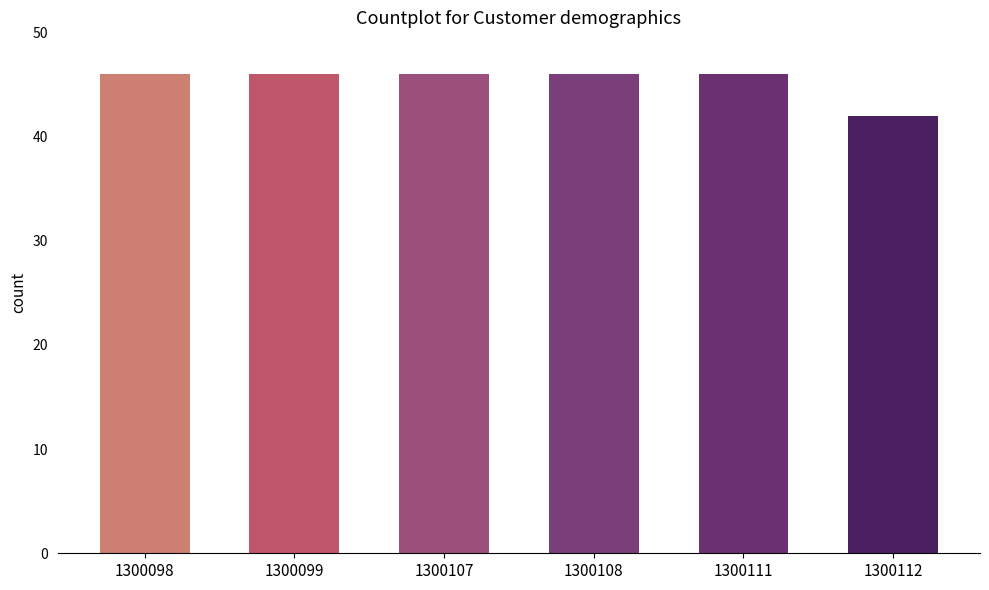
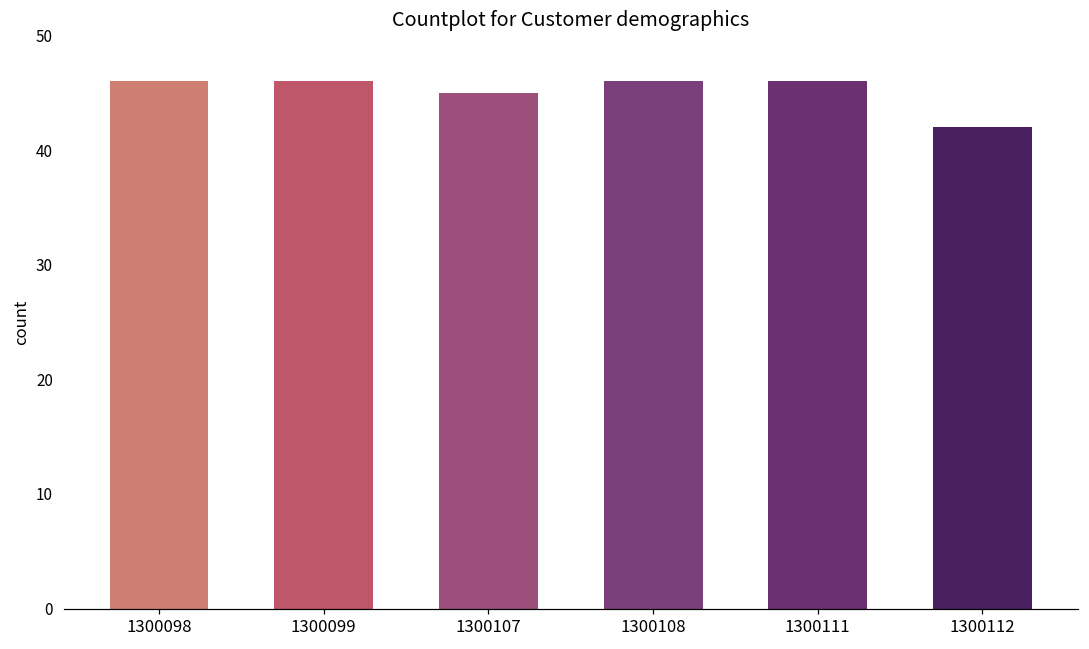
1300107: 46 -> 45
